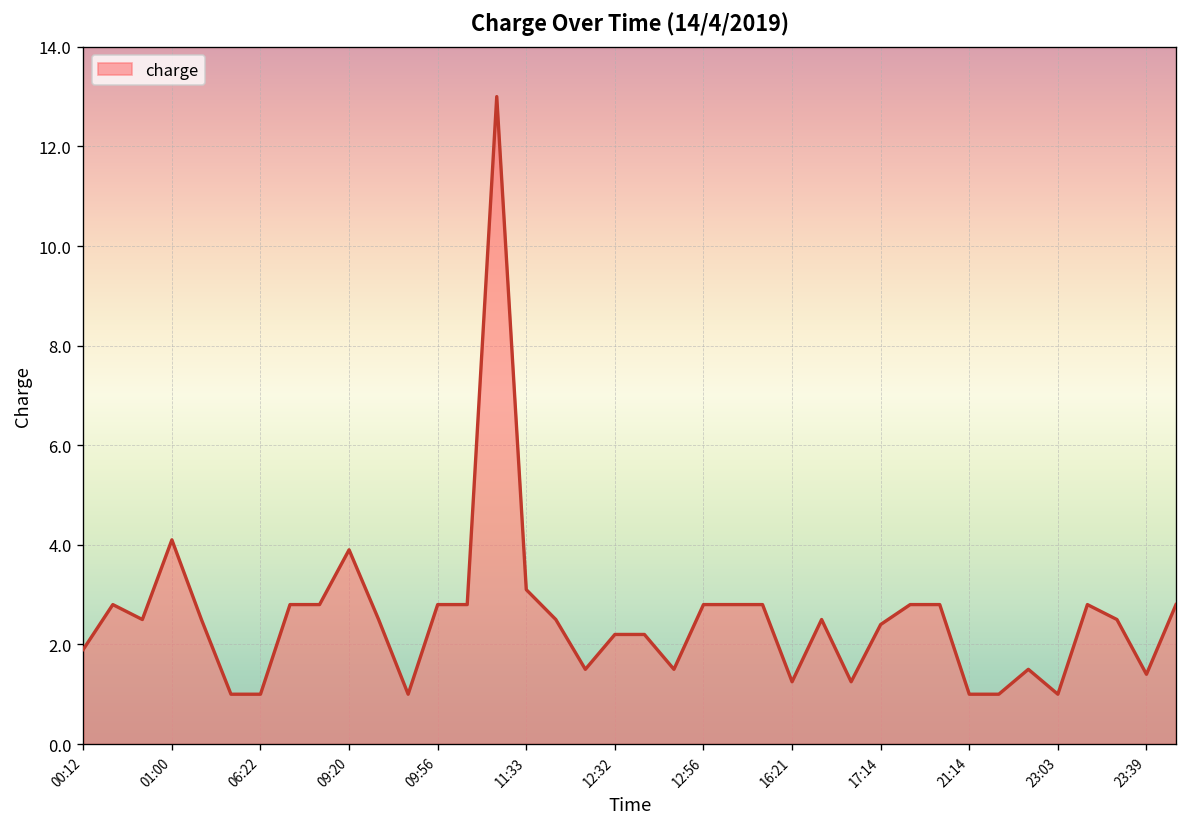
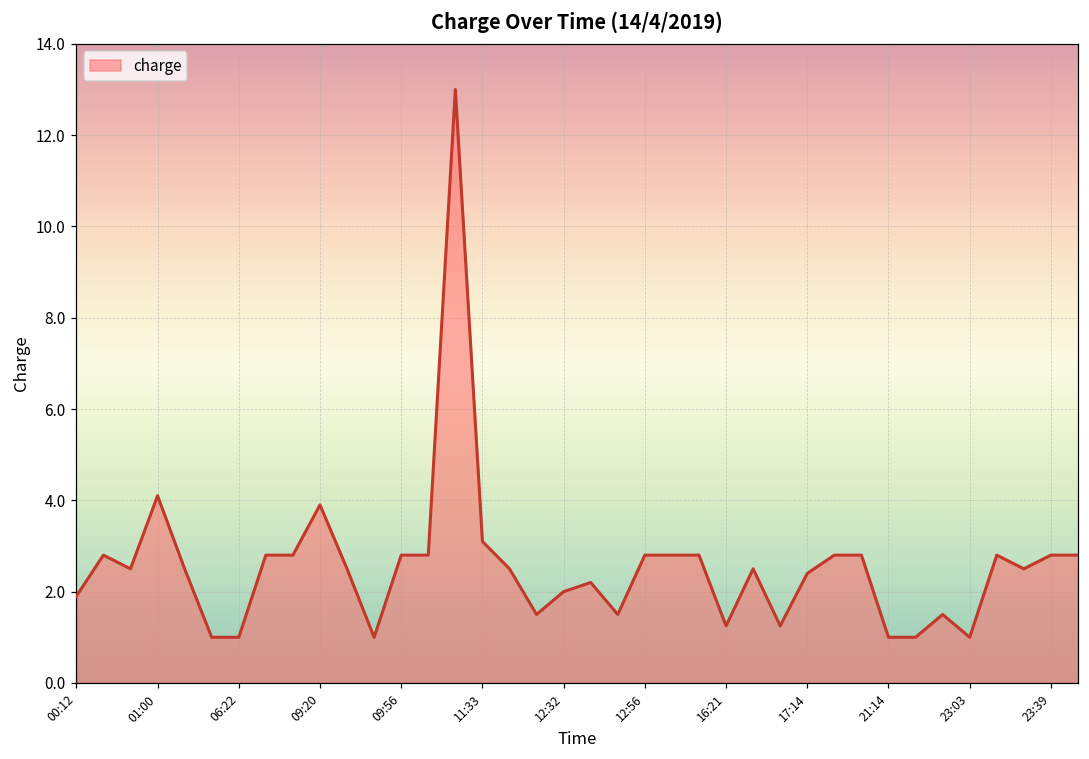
12:32: 2.2 -> 2.0
23:39: 1.4 -> 2.8
